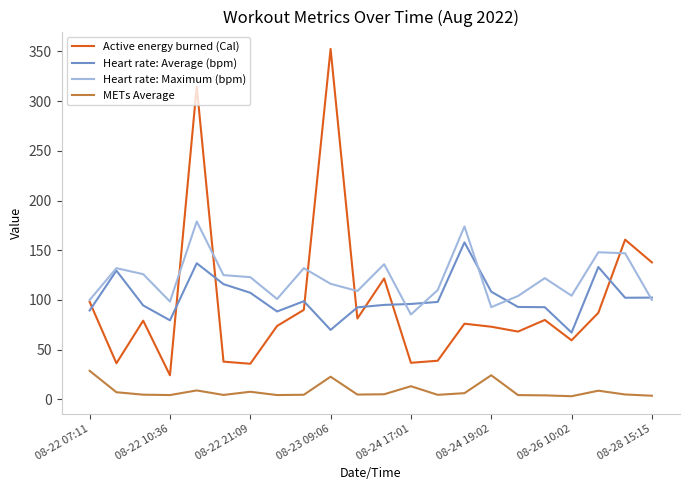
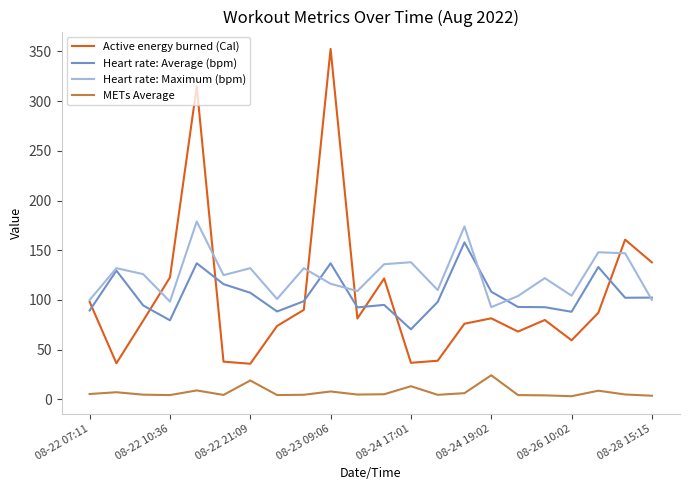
METs Average, 08-22 07:11: 30 -> 10
Active energy burned (Cal), 08-22 10:36: 20 -> 120
Heart rate: Maximum (bpm), 08-22 21:09: 120 -> 130
METs Average, 08-22 21:09: 10 -> 20
Heart rate: Average (bpm), 08-23 09:06: 70 -> 140
METs Average, 08-23 09:06: 20 -> 10
Heart rate: Average (bpm), 08-24 17:01: 100 -> 70
Heart rate: Maximum (bpm), 08-24 17:01: 90 -> 140
Active energy burned (Cal), 08-24 19:02: 70 -> 80
Heart rate: Average (bpm), 08-26 10:02: 70 -> 90
